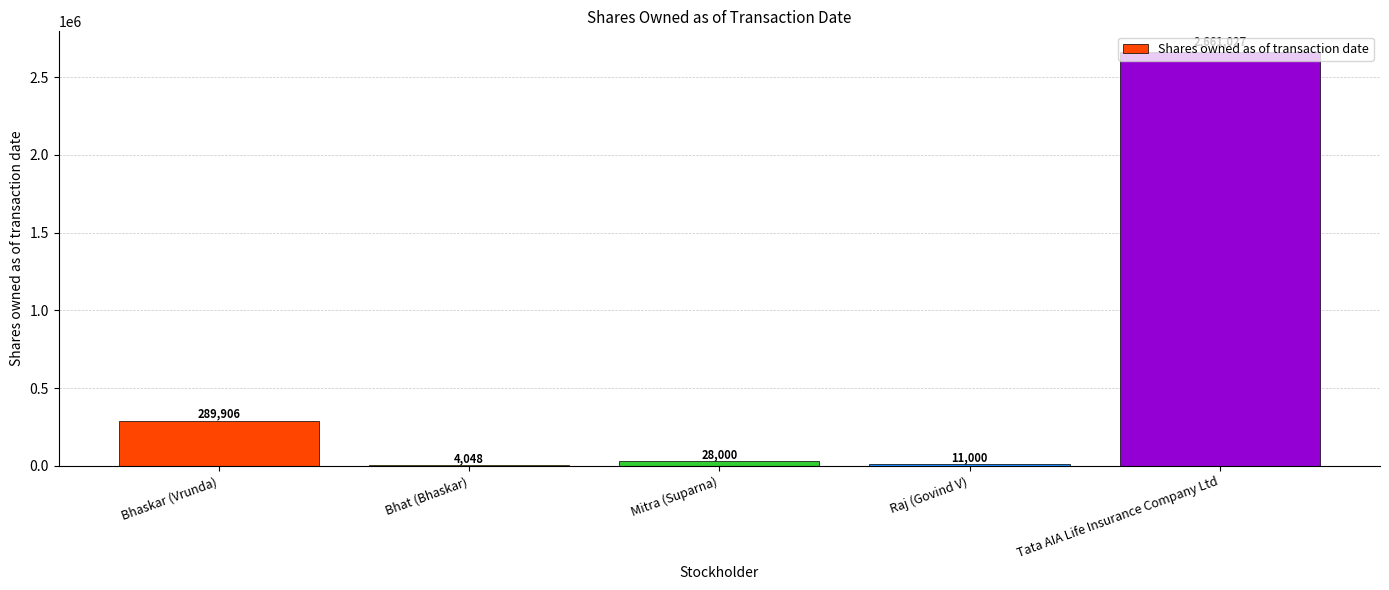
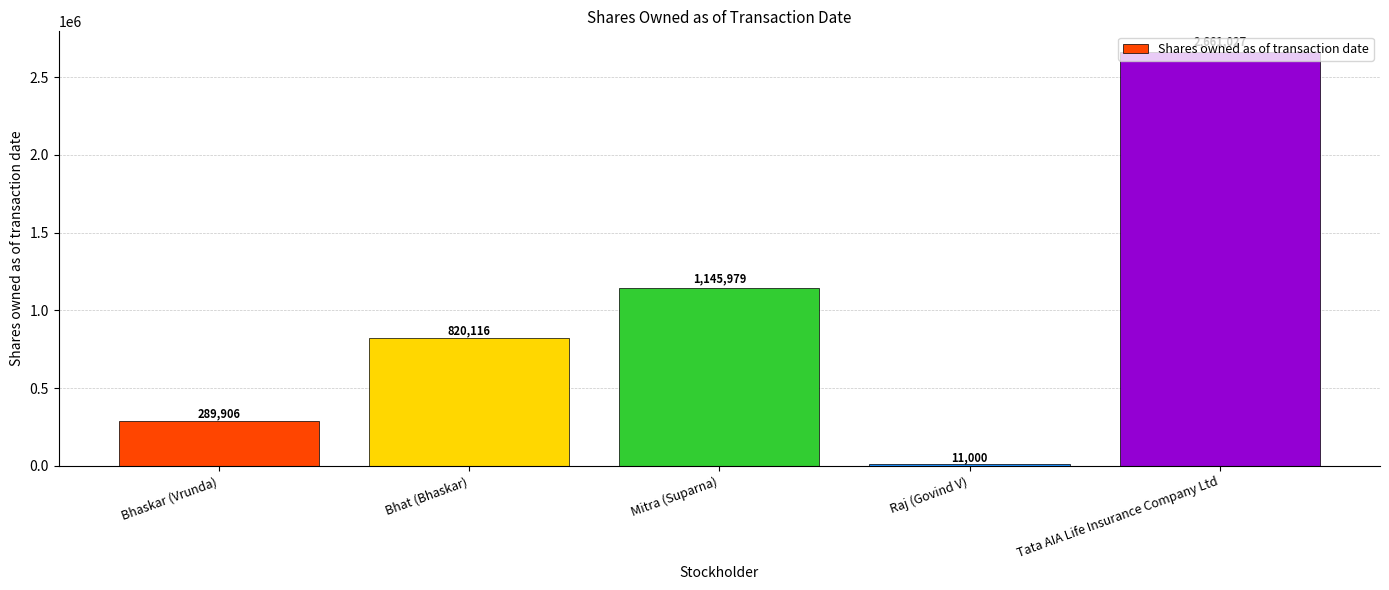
Bhat (Bhaskar): 4,048 -> 820,116
Mitra (Suparna): 28,000 -> 1,145,979
